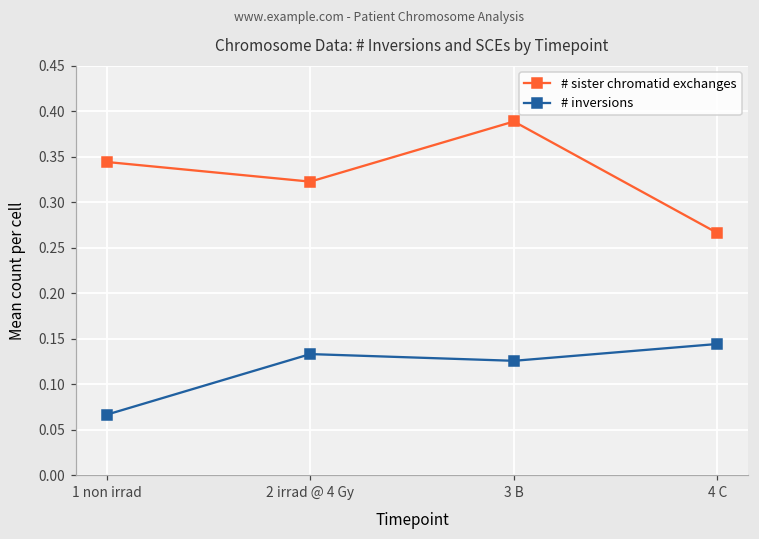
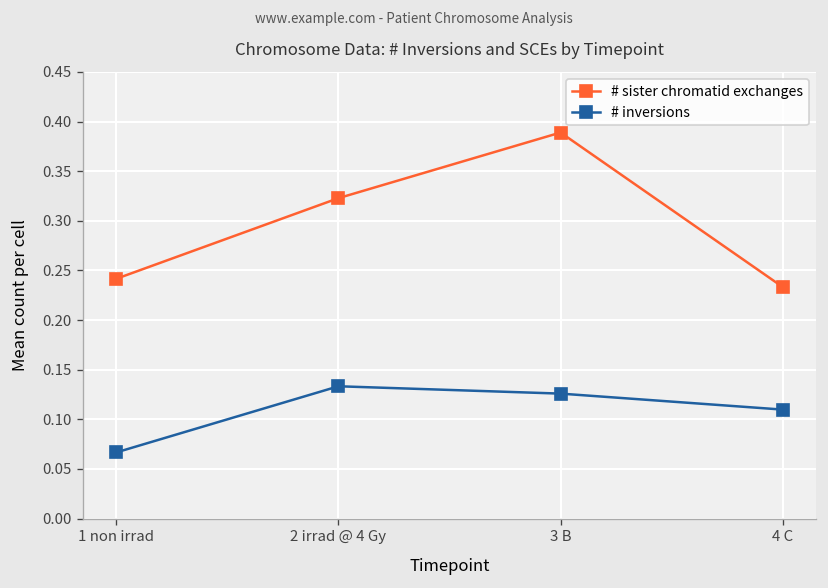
# sister chromatid exchanges, 1 non irrad: 0.34 -> 0.24
# sister chromatid exchanges, 4 C: 0.27 -> 0.23
# inversions, 4 C: 0.14 -> 0.11
